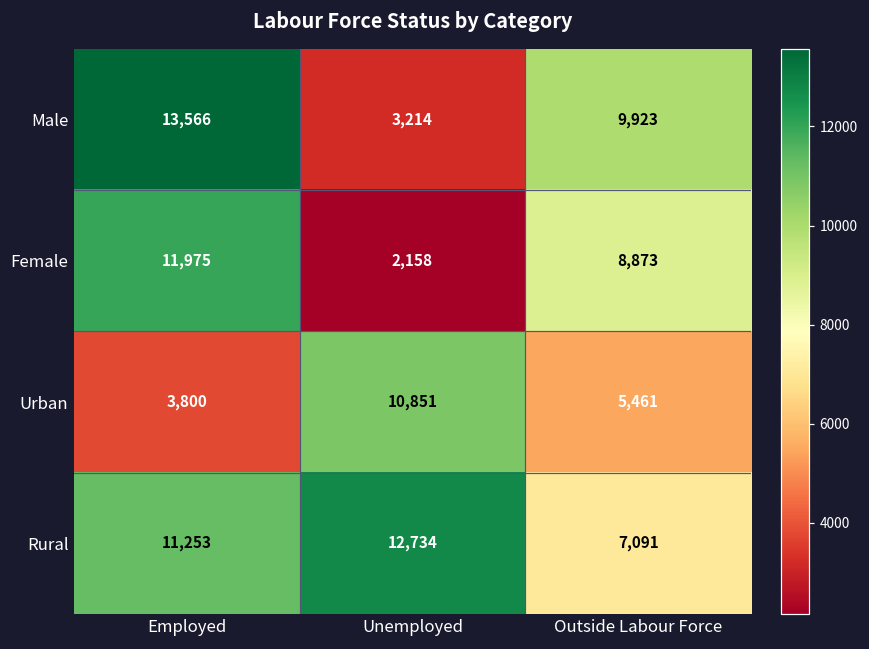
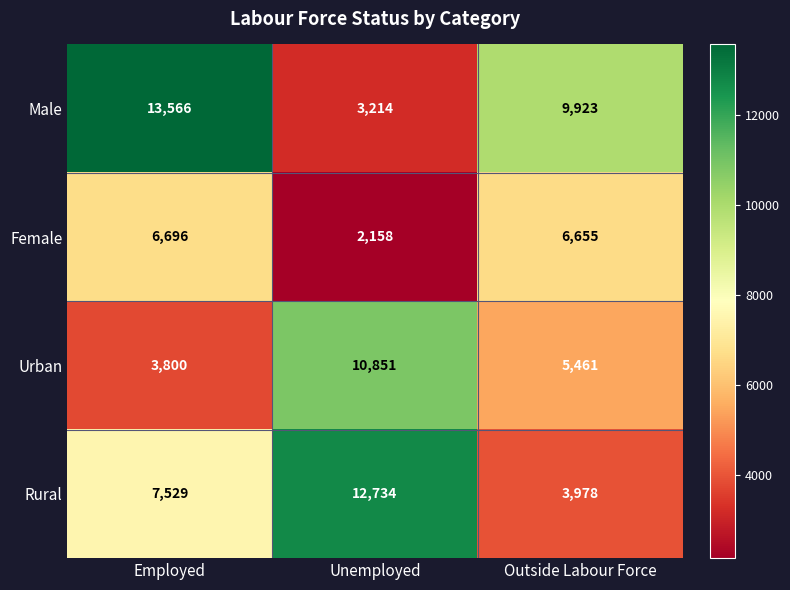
Female, Employed: 11,975 -> 6,696
Female, Outside Labour Force: 8,873 -> 6,655
Rural, Employed: 11,253 -> 7,529
Rural, Outside Labour Force: 7,091 -> 3,978
